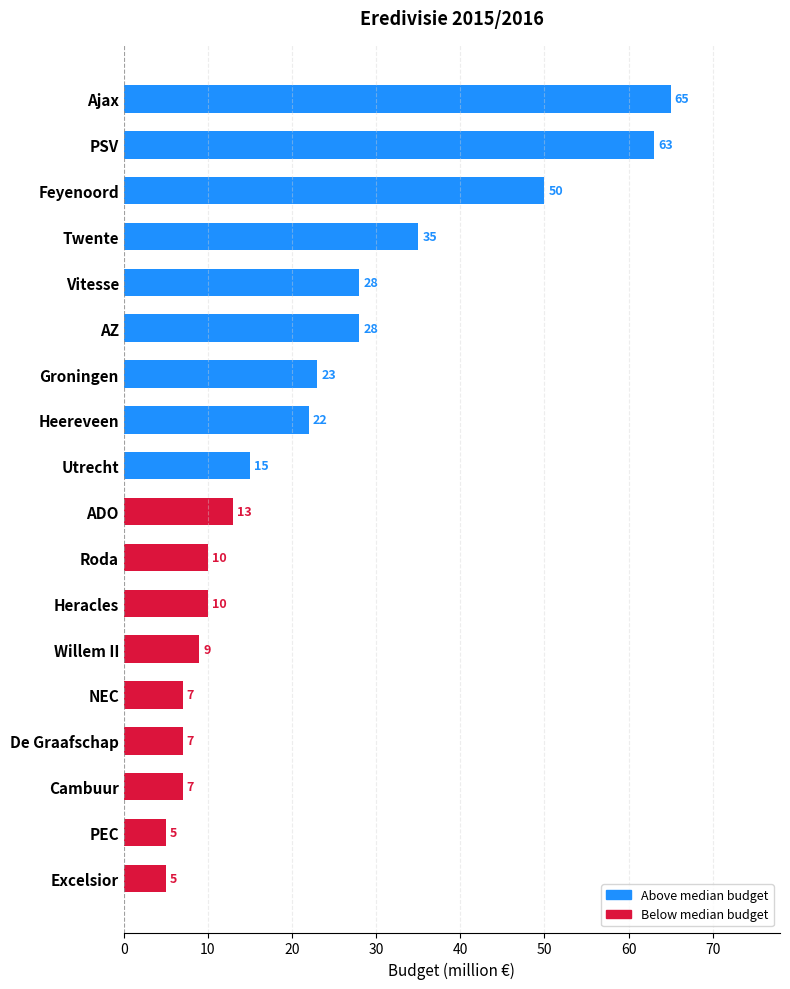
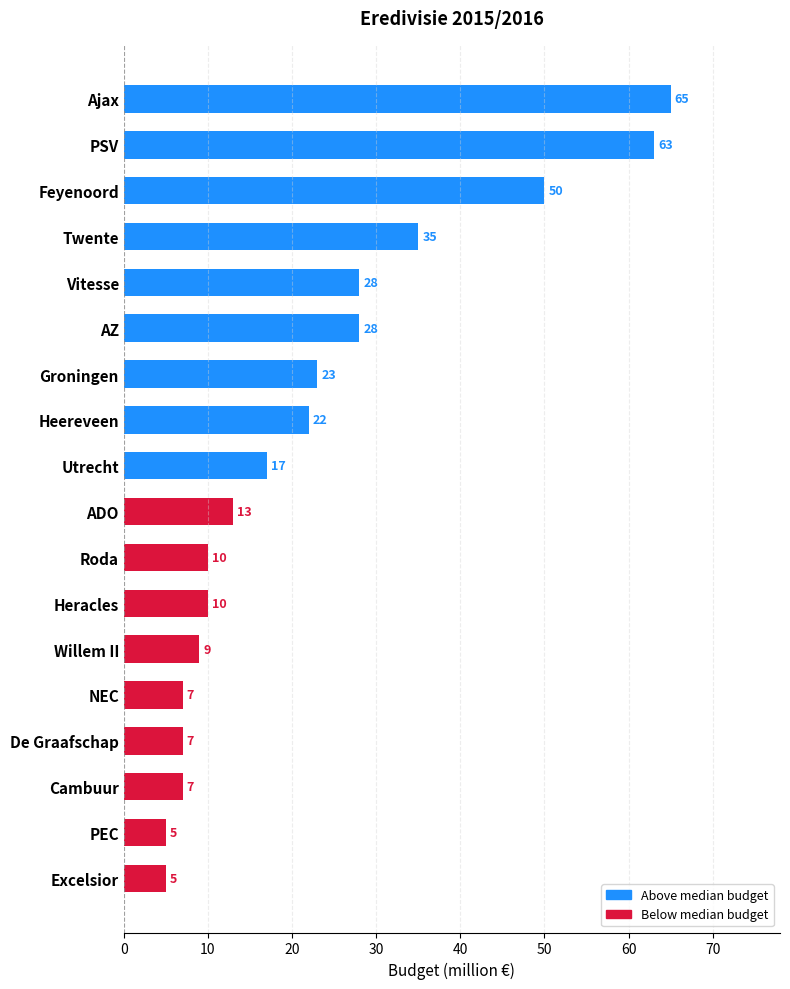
Utrecht: 15 -> 17
